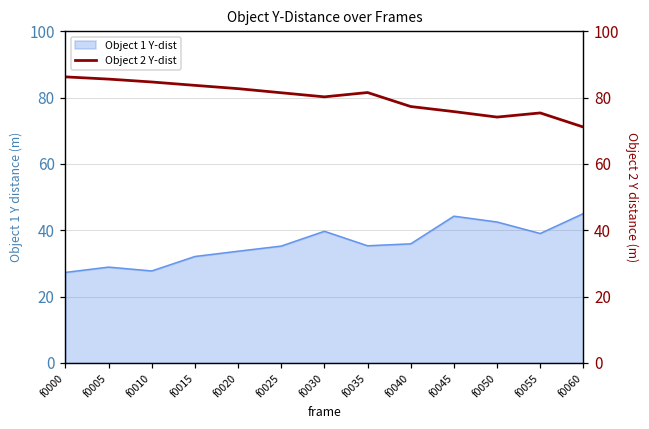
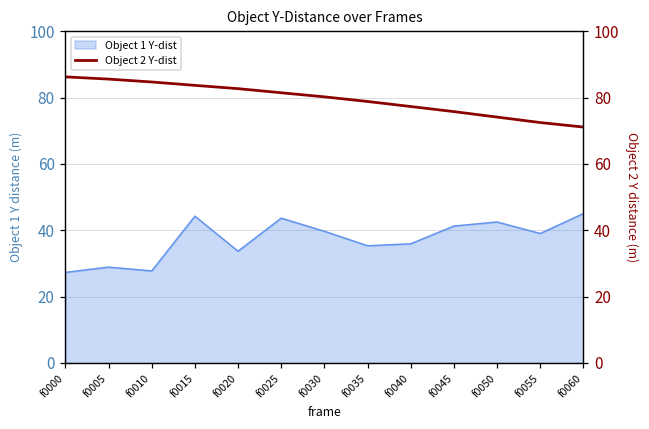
Object 1 Y-dist, f0015: 32 -> 44
Object 1 Y-dist, f0025: 35 -> 44
Object 1 Y-dist, f0045: 44 -> 41
Object 2 Y-dist, f0035: 82 -> 79
Object 2 Y-dist, f0055: 75 -> 72
